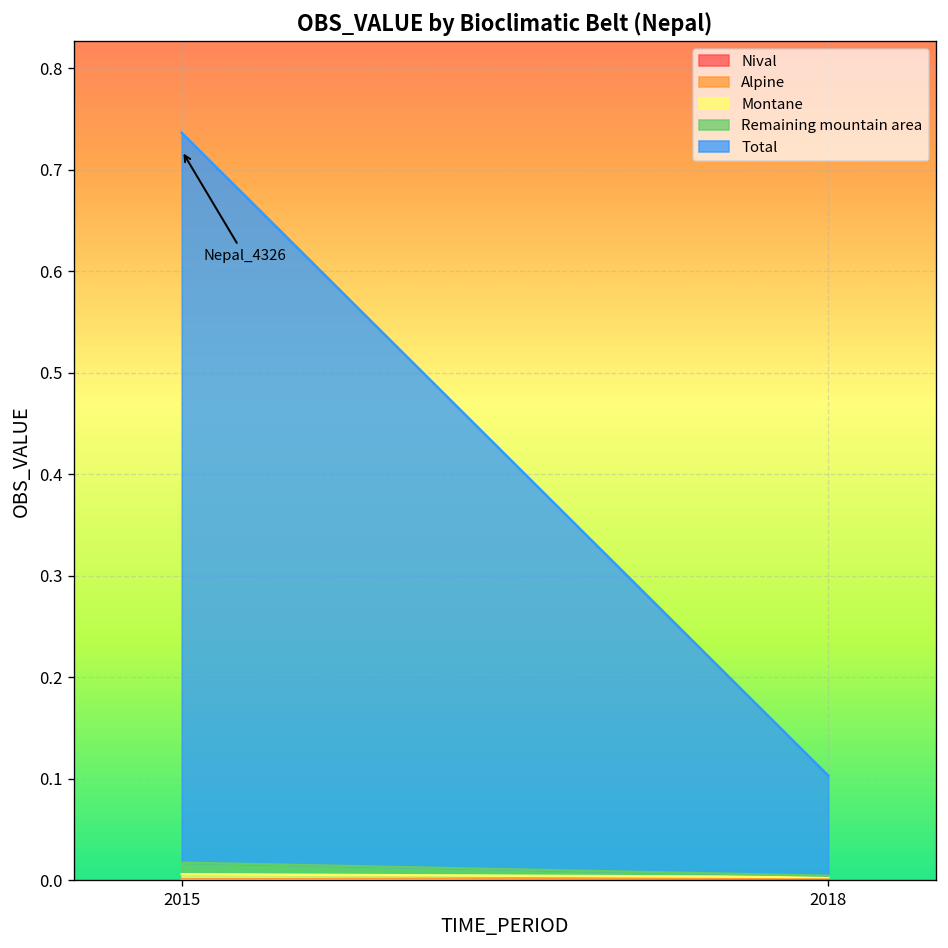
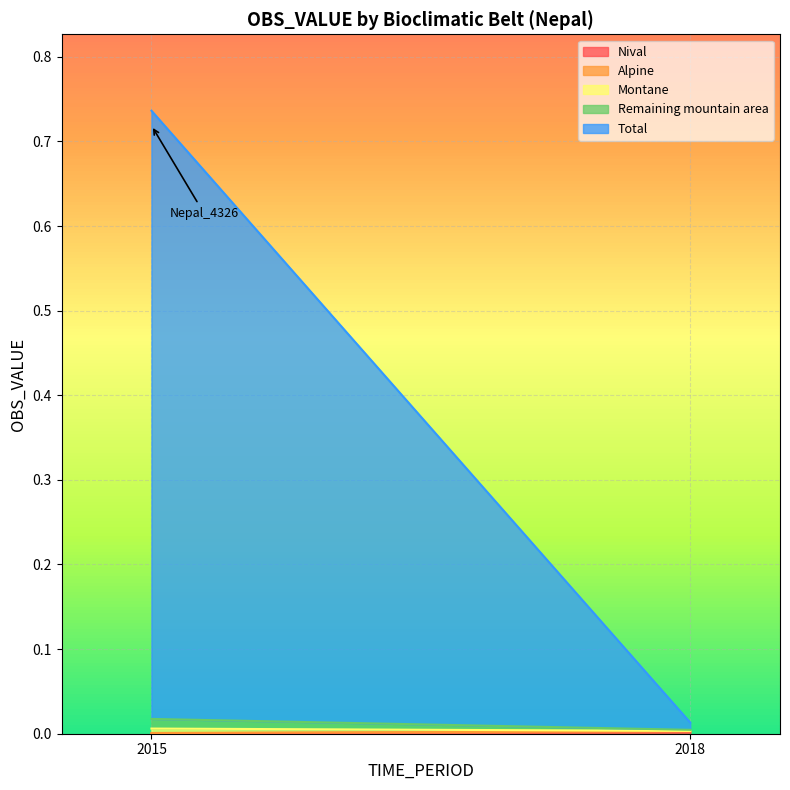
Total, 2018: 0.10 -> 0.01
